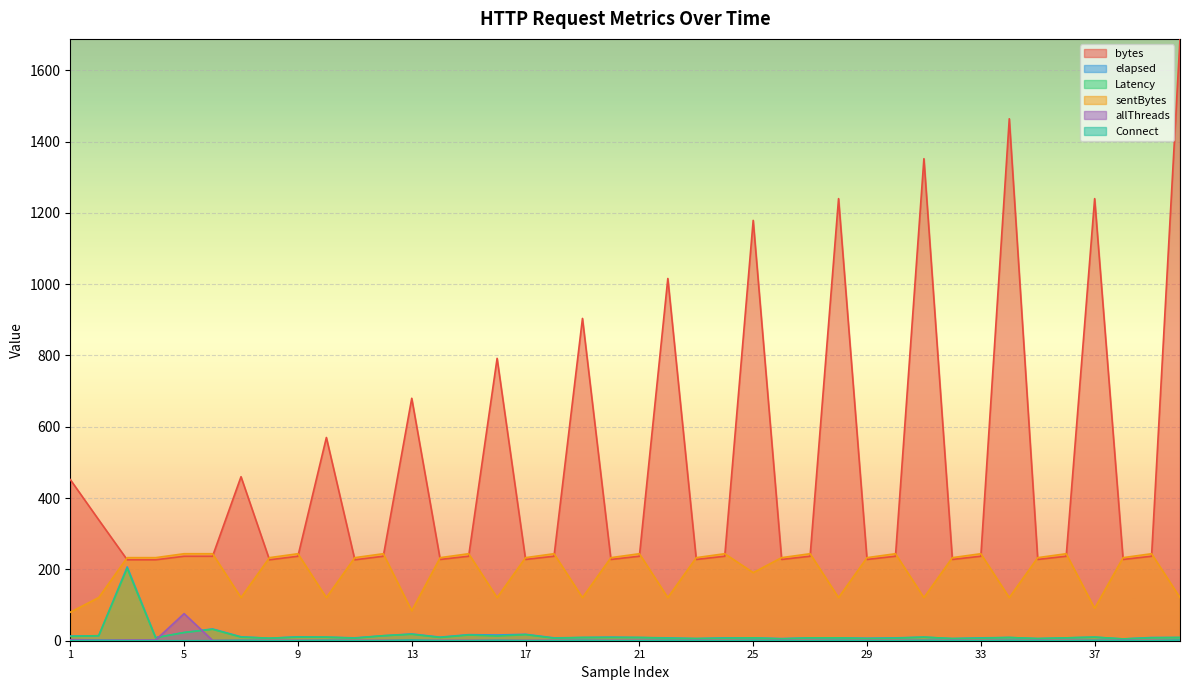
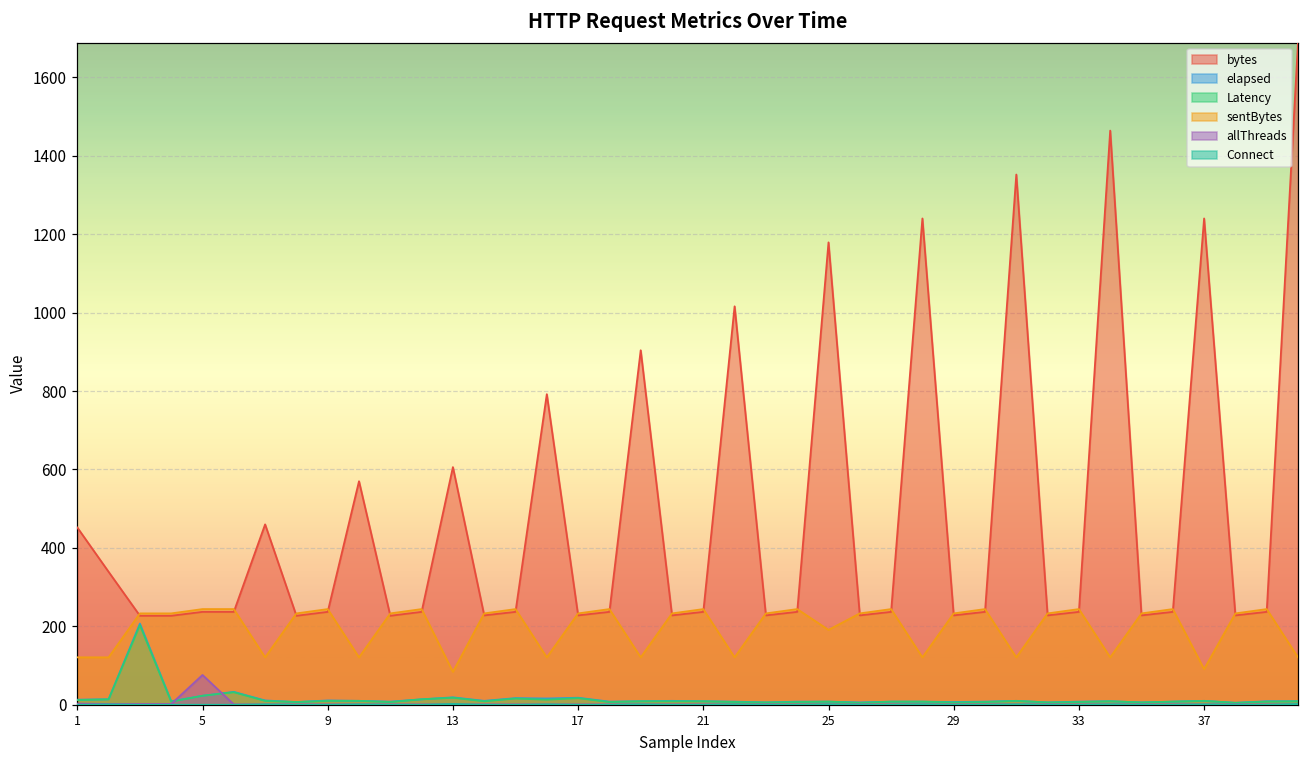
sentBytes, 1: 80 -> 120
bytes, 13: 680 -> 610
